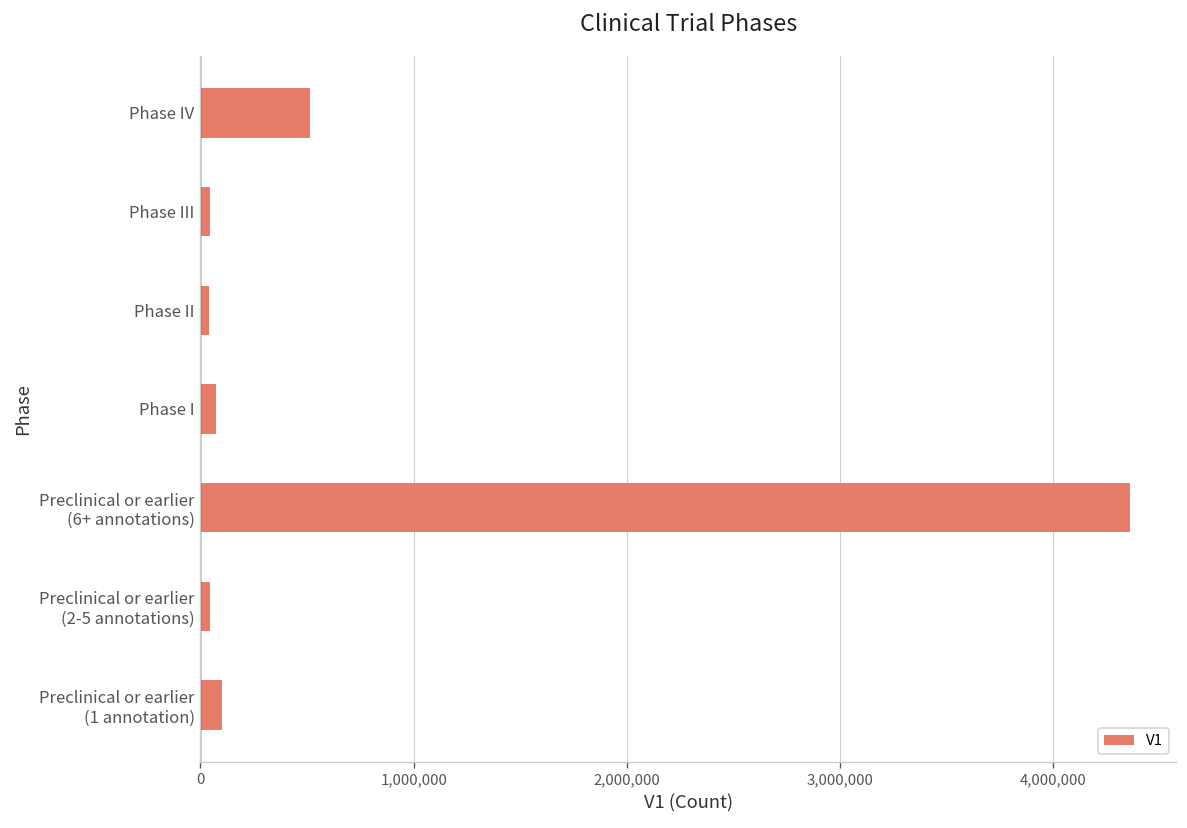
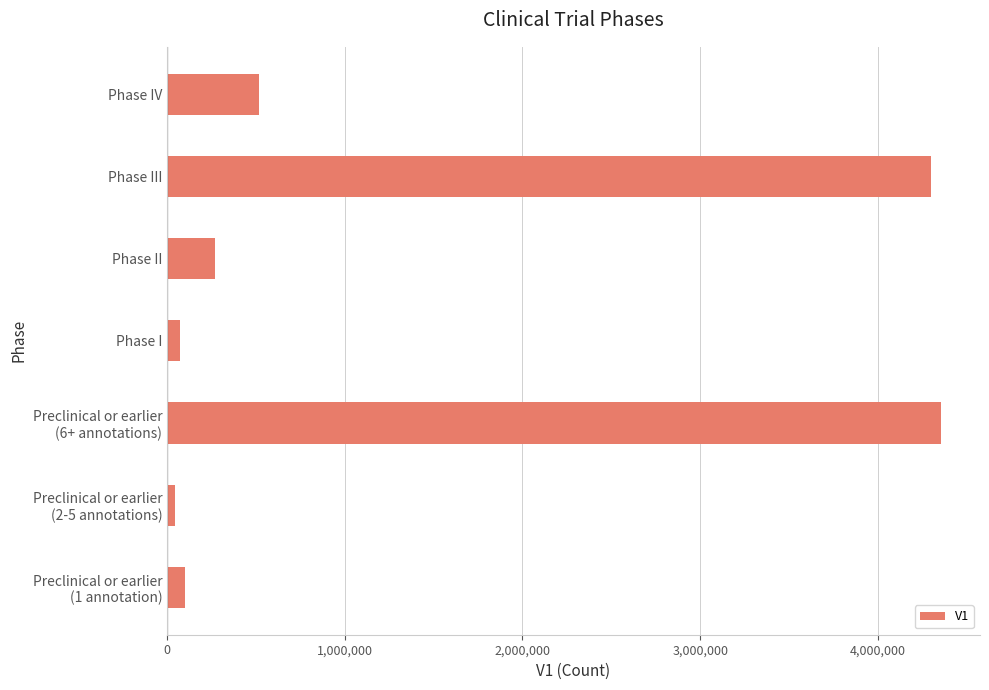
Phase III: 50,000 -> 4,300,000
Phase II: 40,000 -> 270,000
